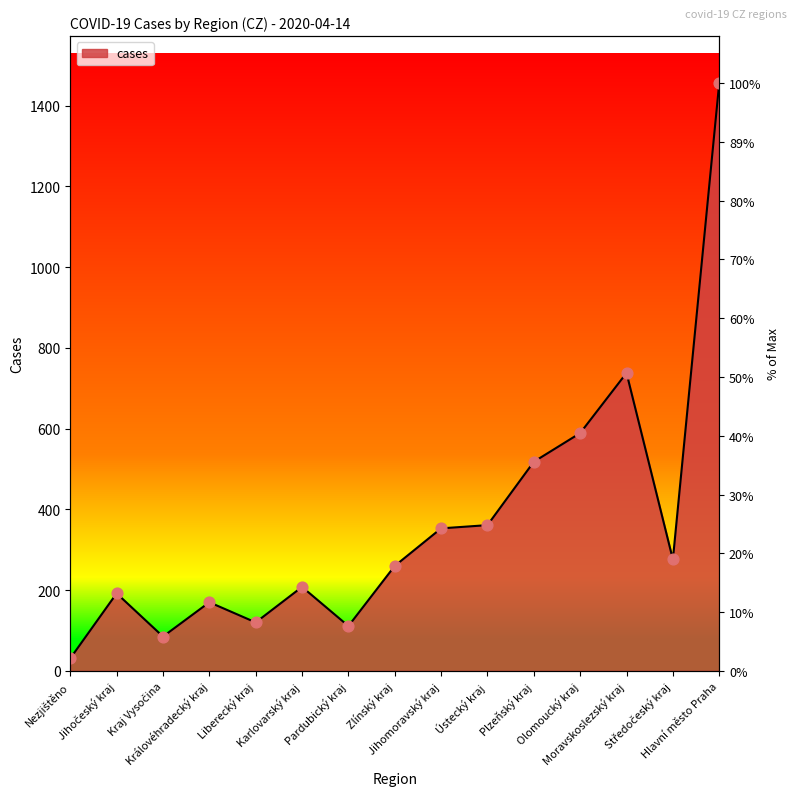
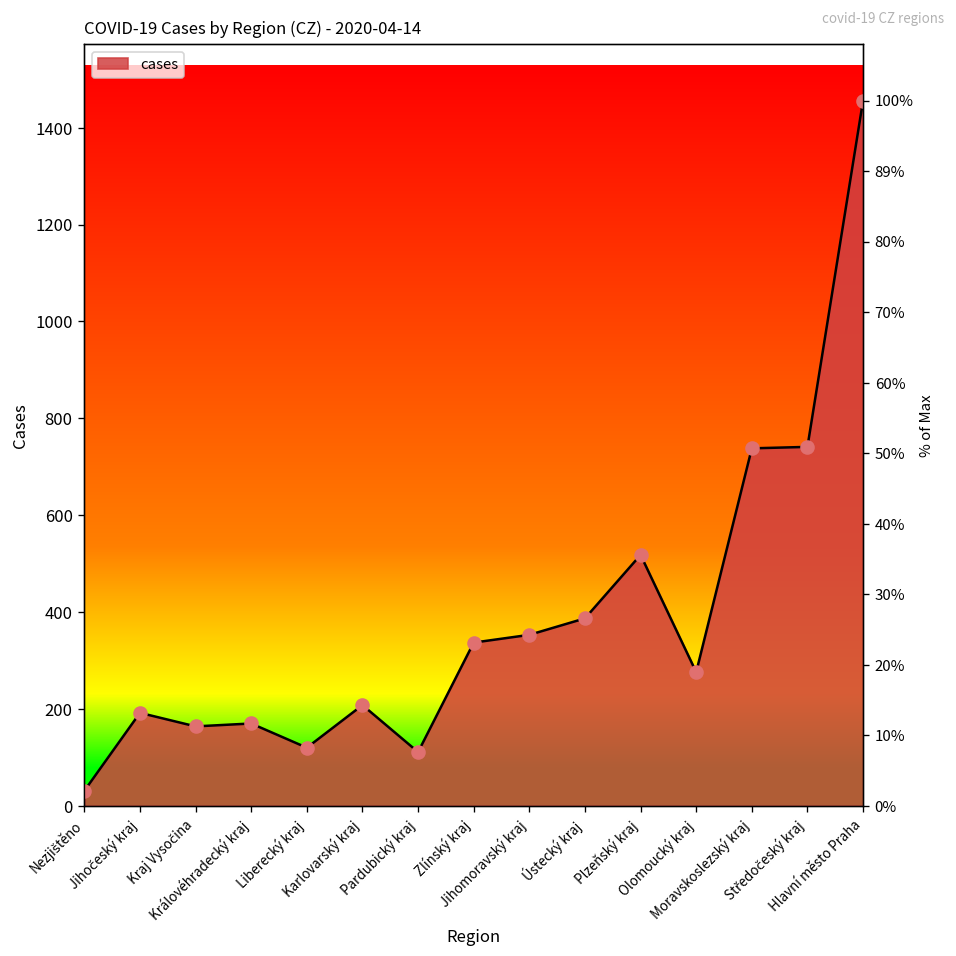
Kraj Vysočina: 90 -> 160
Zlínský kraj: 260 -> 340
Ústecký kraj: 360 -> 390
Olomoucký kraj: 590 -> 280
Středočeský kraj: 280 -> 740
